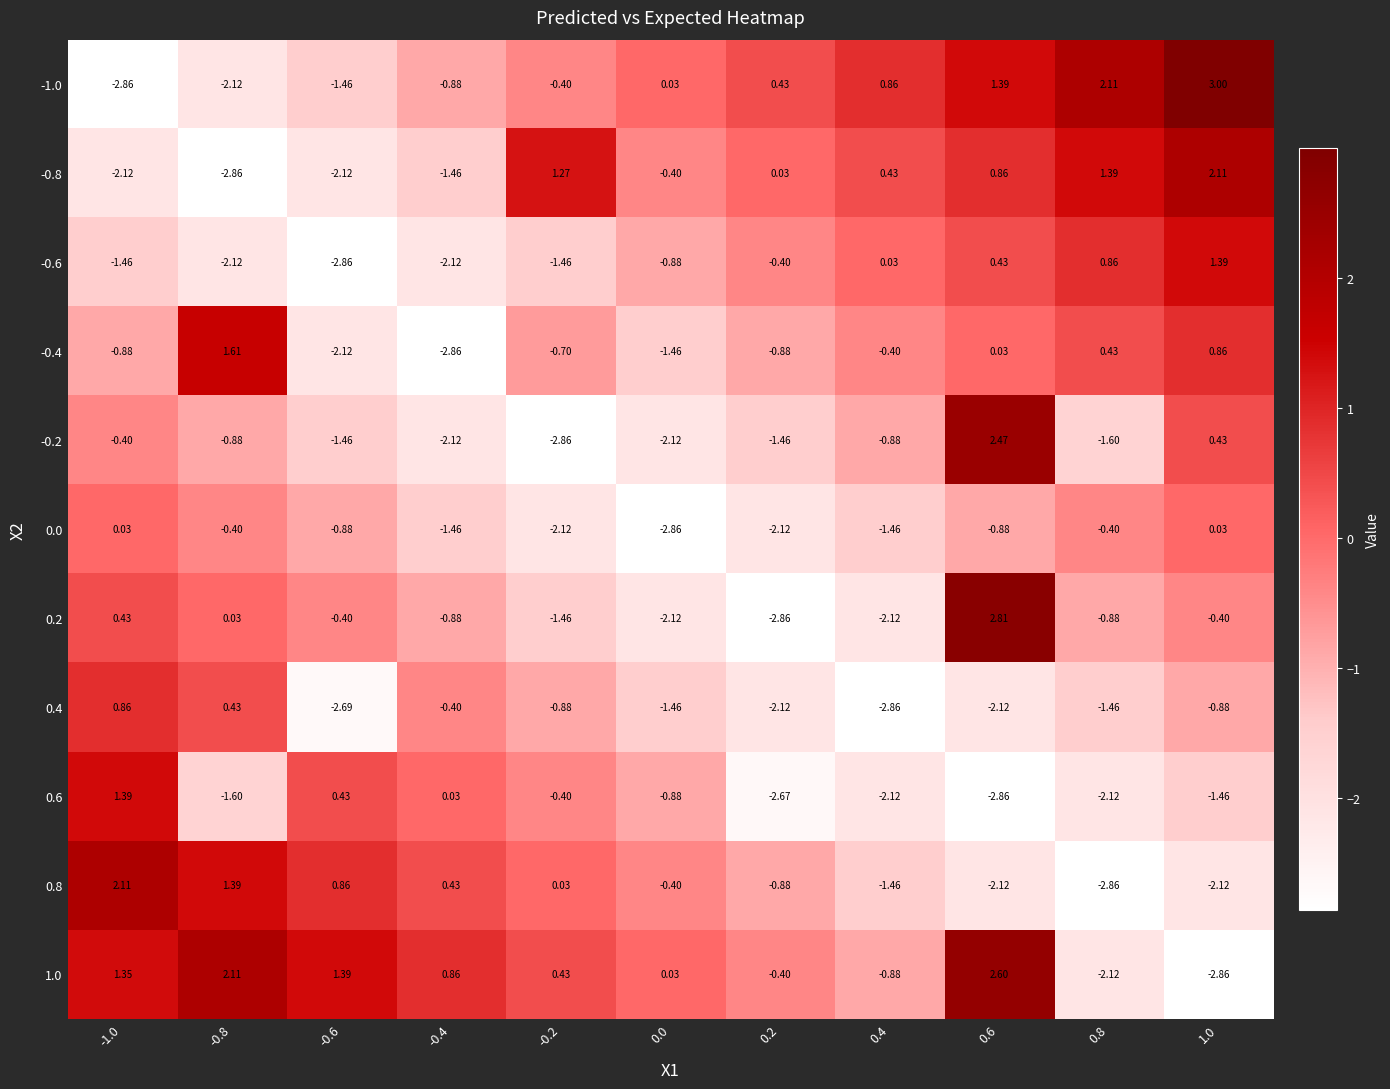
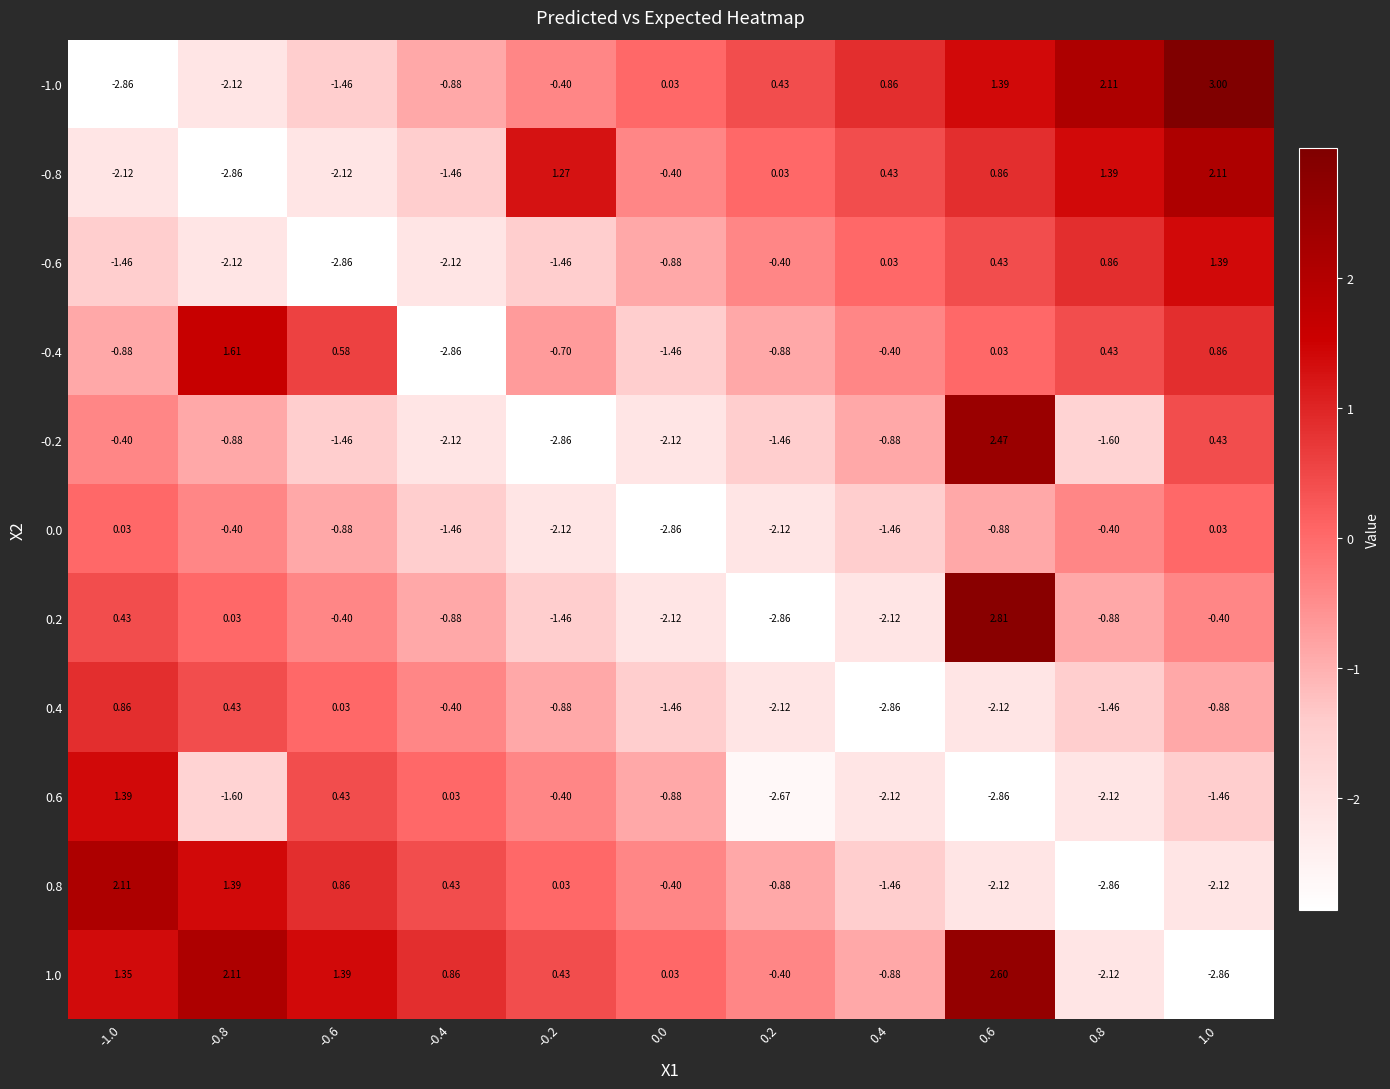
-0.4, -0.6: -2.12 -> 0.58
0.4, -0.6: -2.69 -> 0.03
